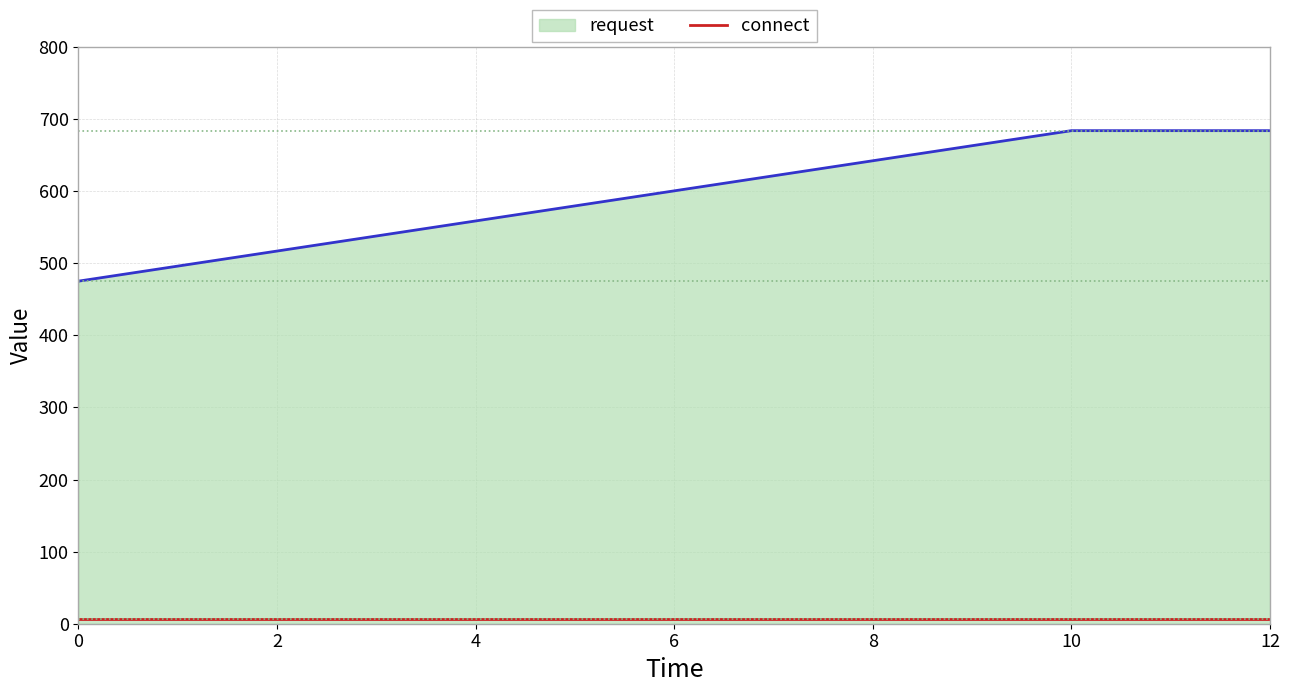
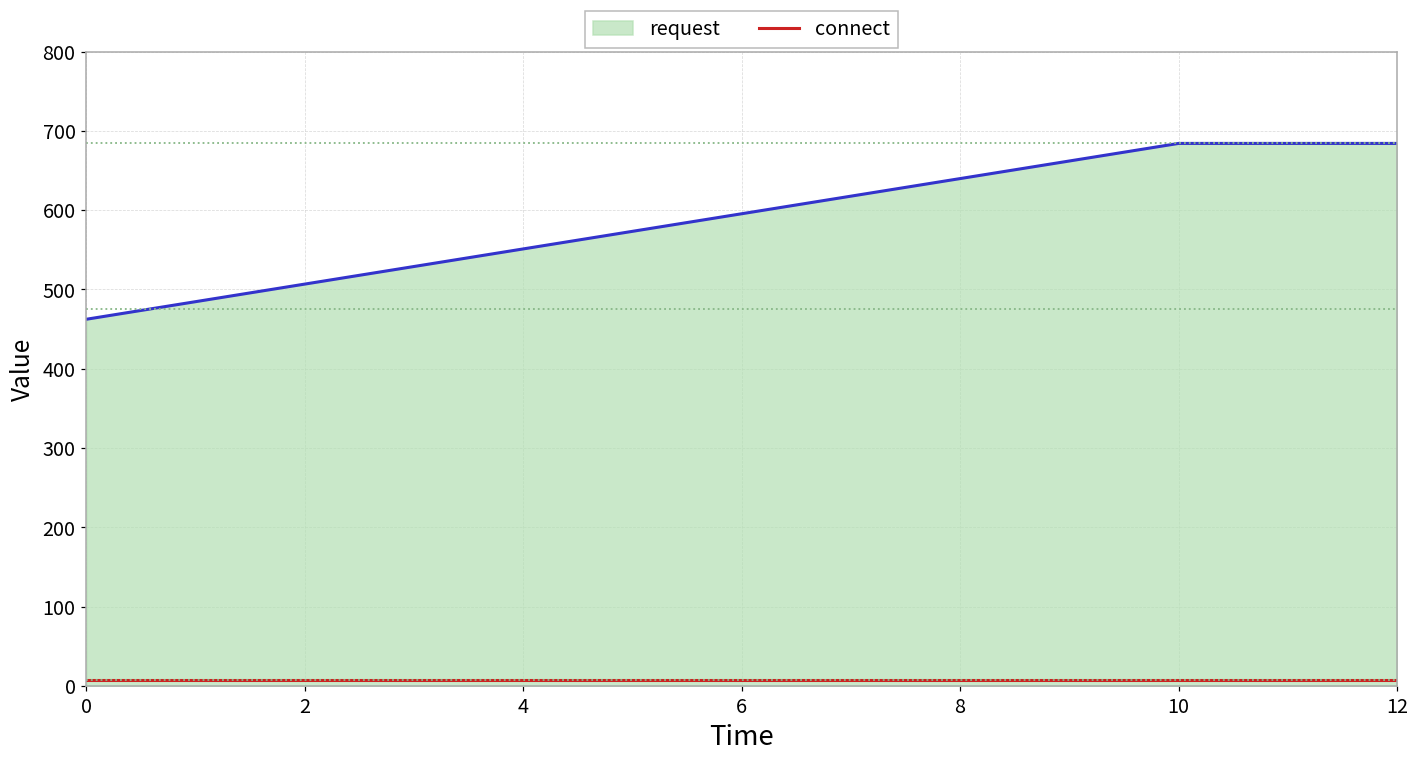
request, 0: 480 -> 460
